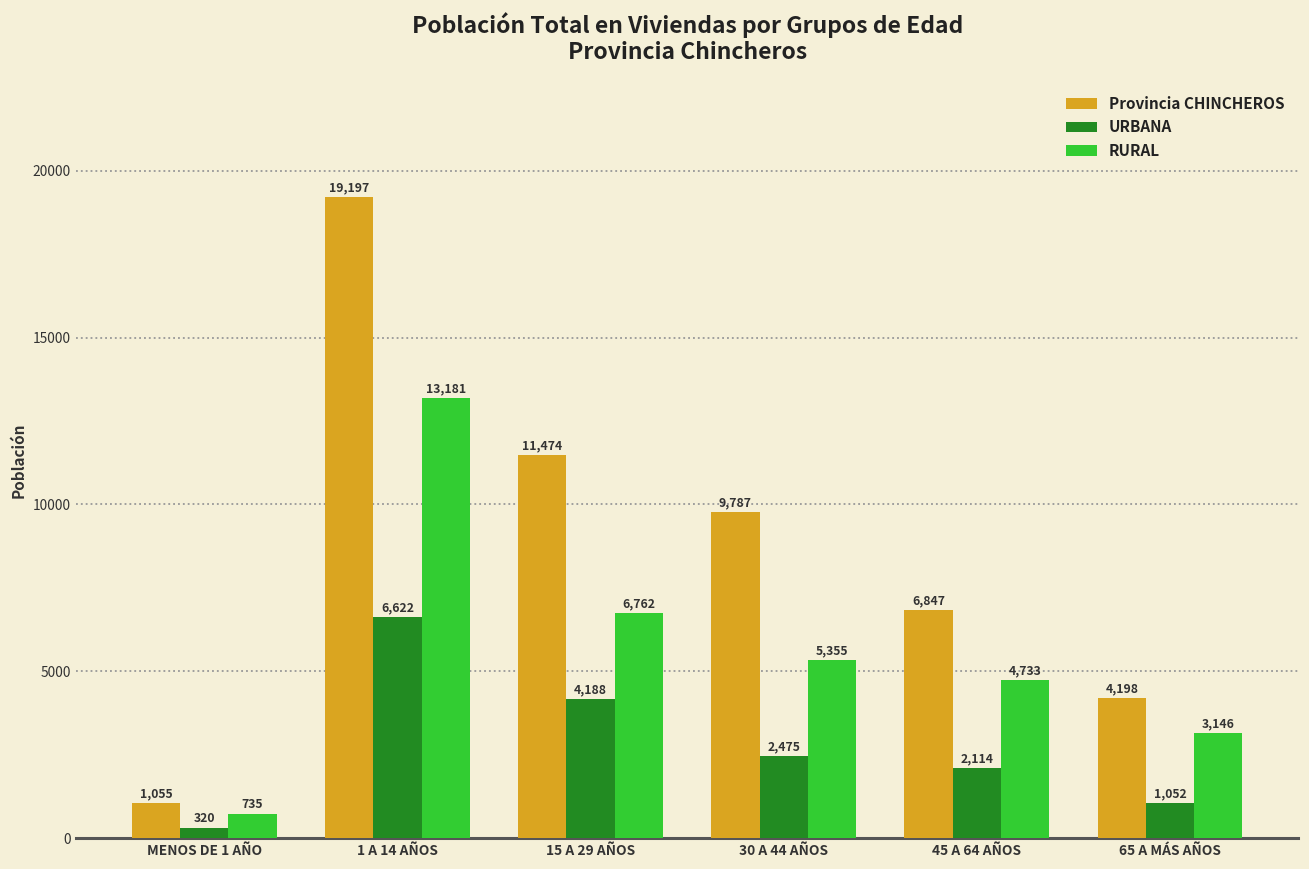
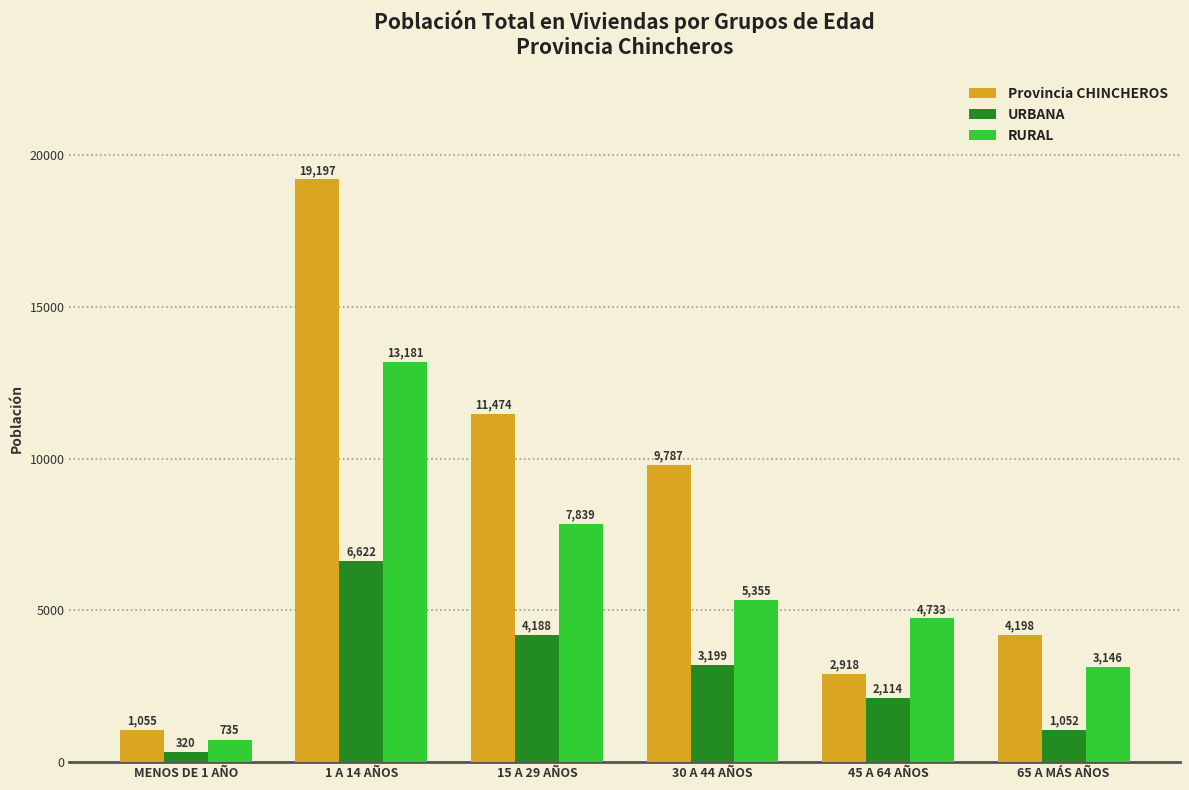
RURAL, 15 A 29 AÑOS: 6,762 -> 7,839
URBANA, 30 A 44 AÑOS: 2,475 -> 3,199
Provincia CHINCHEROS, 45 A 64 AÑOS: 6,847 -> 2,918
